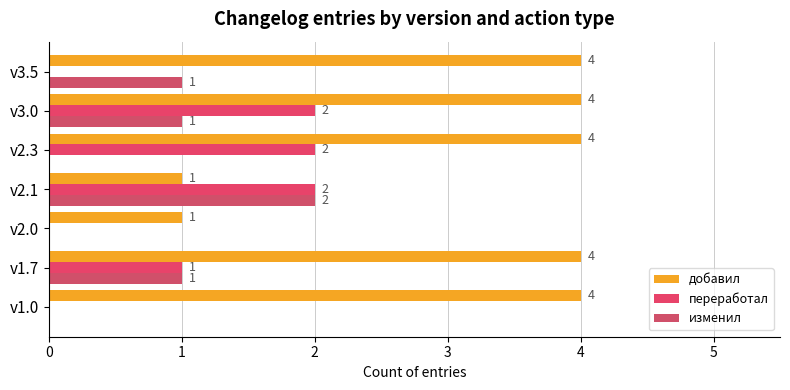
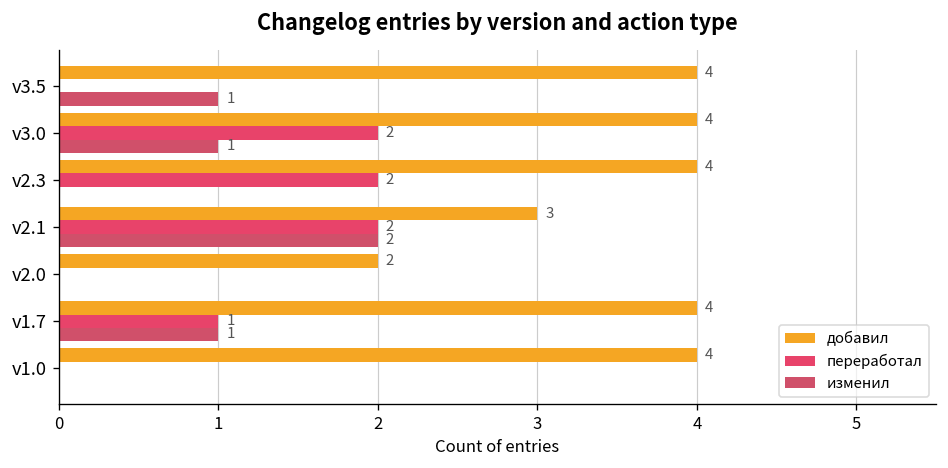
добавил, v2.1: 1 -> 3
добавил, v2.0: 1 -> 2
